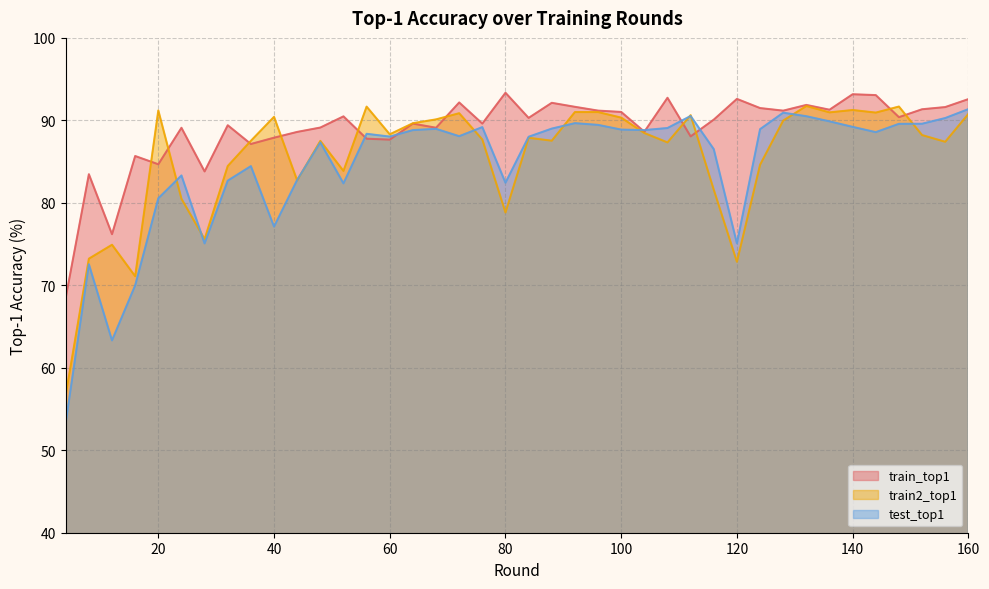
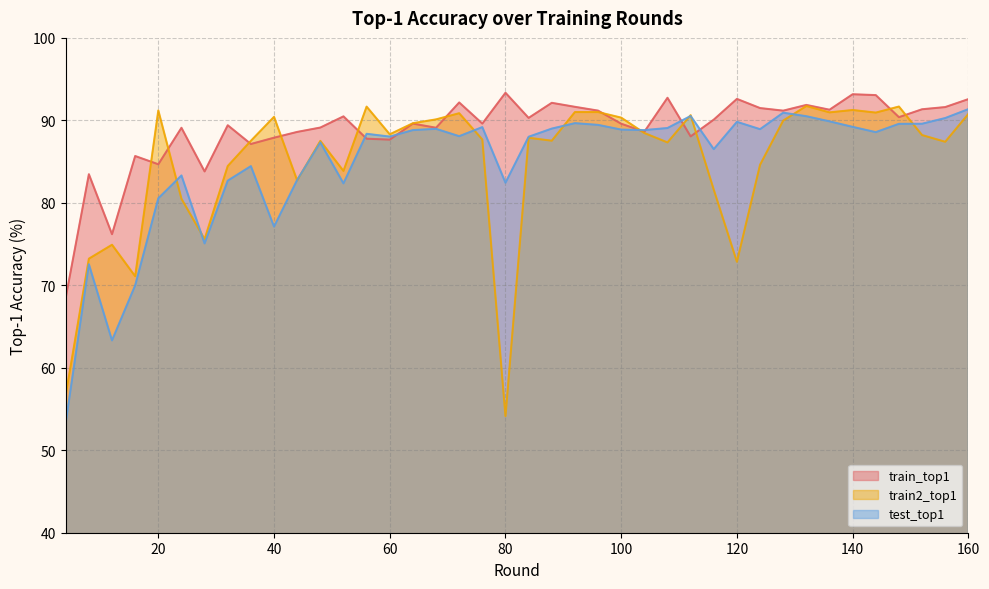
train2_top1, 80: 79 -> 54
train_top1, 100: 91 -> 90
test_top1, 120: 75 -> 90
